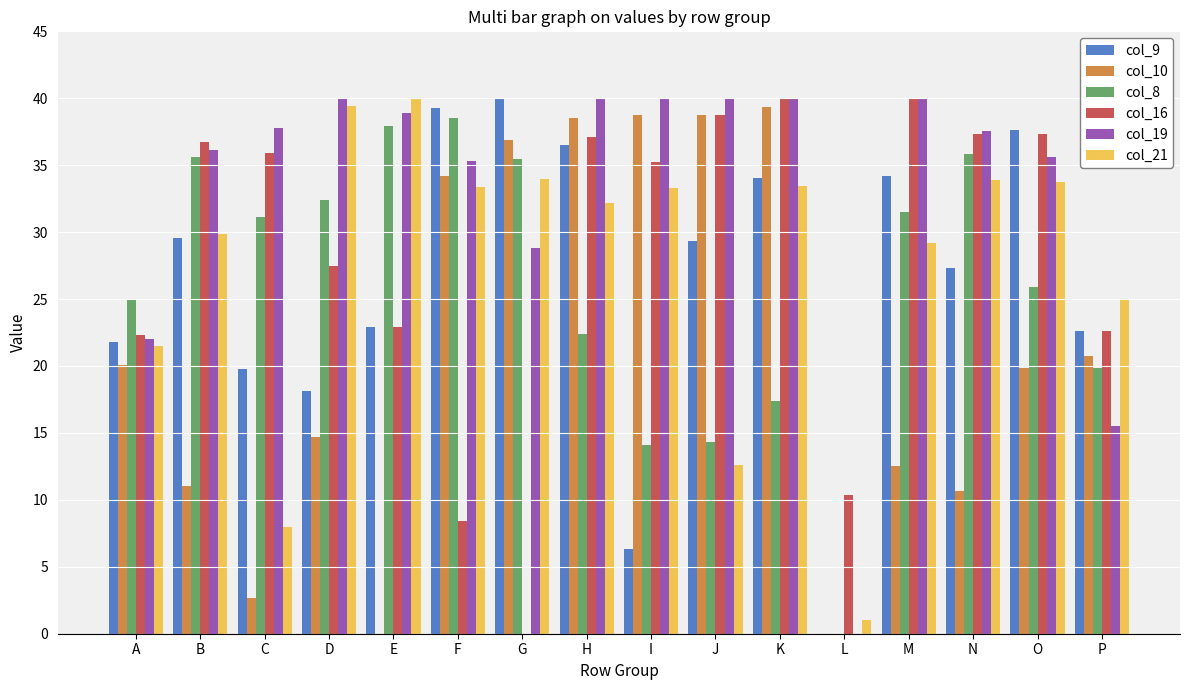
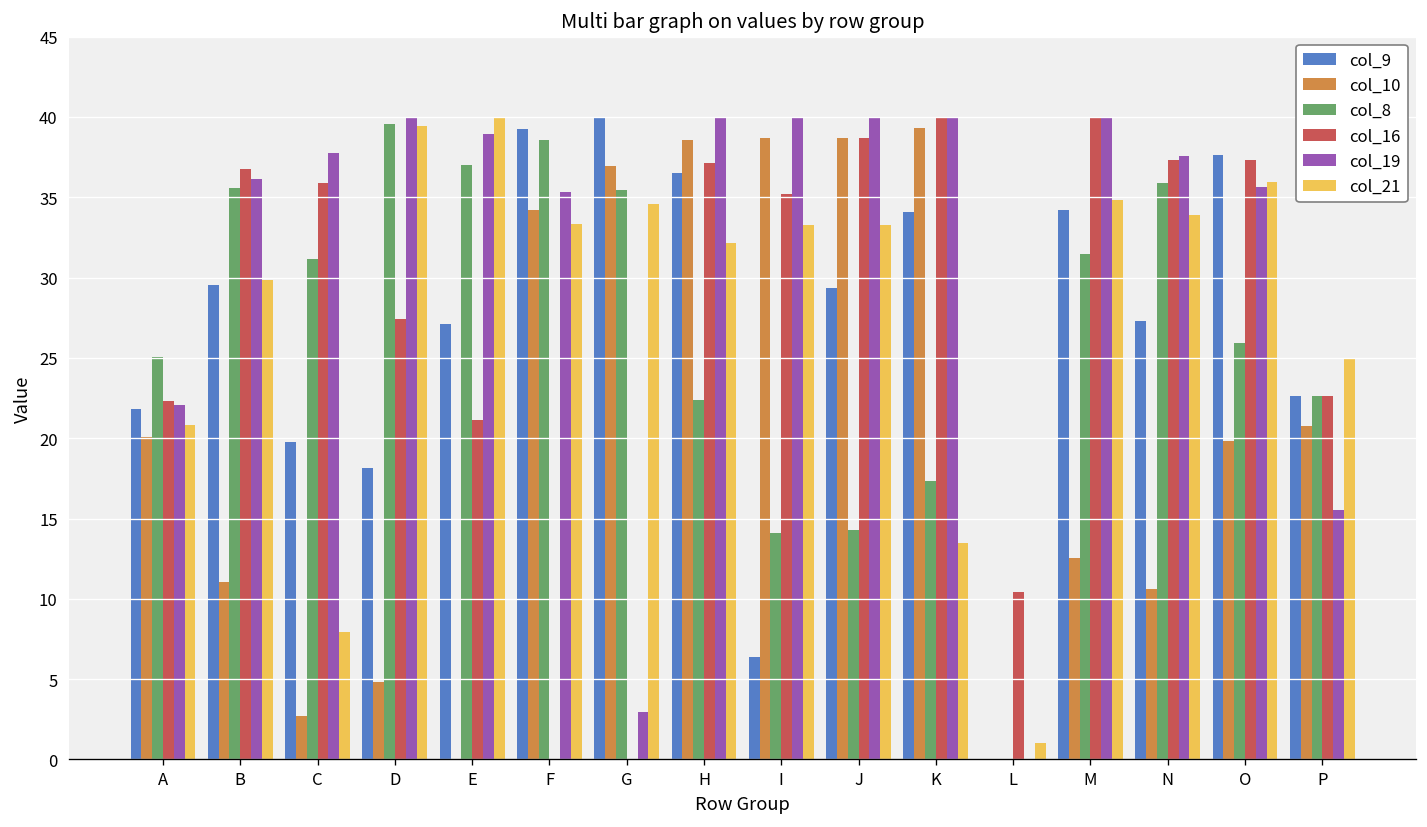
col_21, A: 21.5 -> 20.8
col_10, D: 14.7 -> 4.8
col_8, D: 32.4 -> 39.5
col_9, E: 22.9 -> 27.1
col_8, E: 37.9 -> 37.0
col_16, E: 22.9 -> 21.1
col_16, F: 8.4 -> 0.0
col_19, G: 28.8 -> 2.9
col_21, G: 33.9 -> 34.6
col_21, J: 12.6 -> 33.3
col_21, K: 33.4 -> 13.4
col_21, M: 29.2 -> 34.8
col_21, O: 33.8 -> 35.9
col_8, P: 19.8 -> 22.6
